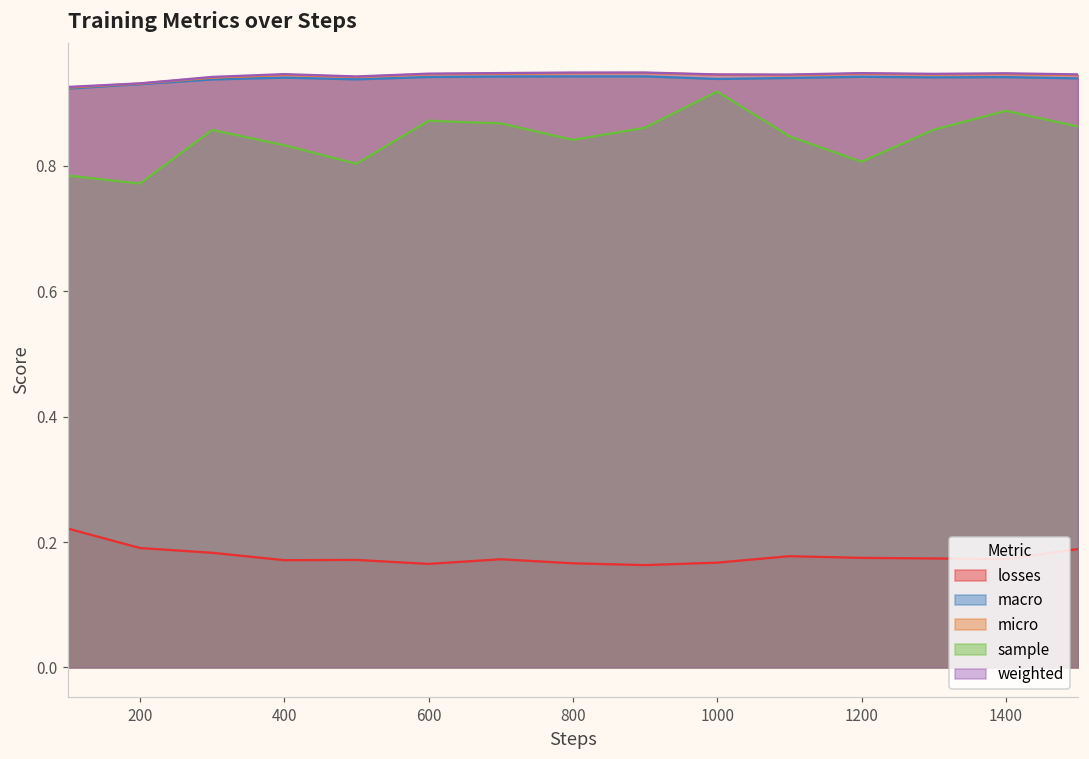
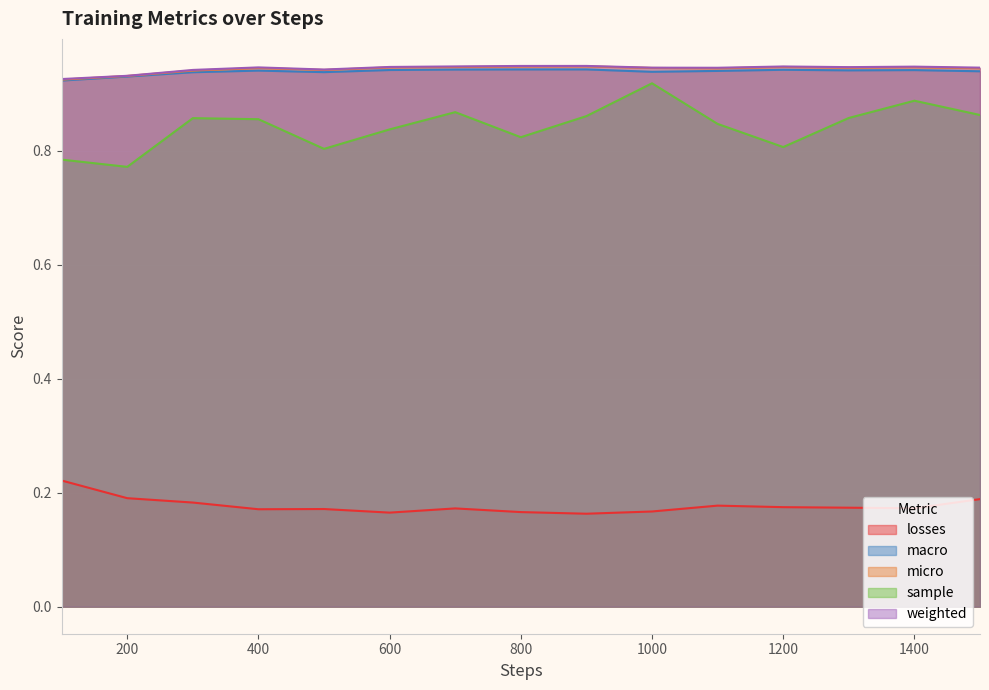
sample, 400: 0.83 -> 0.86
sample, 600: 0.87 -> 0.84
sample, 800: 0.84 -> 0.82
